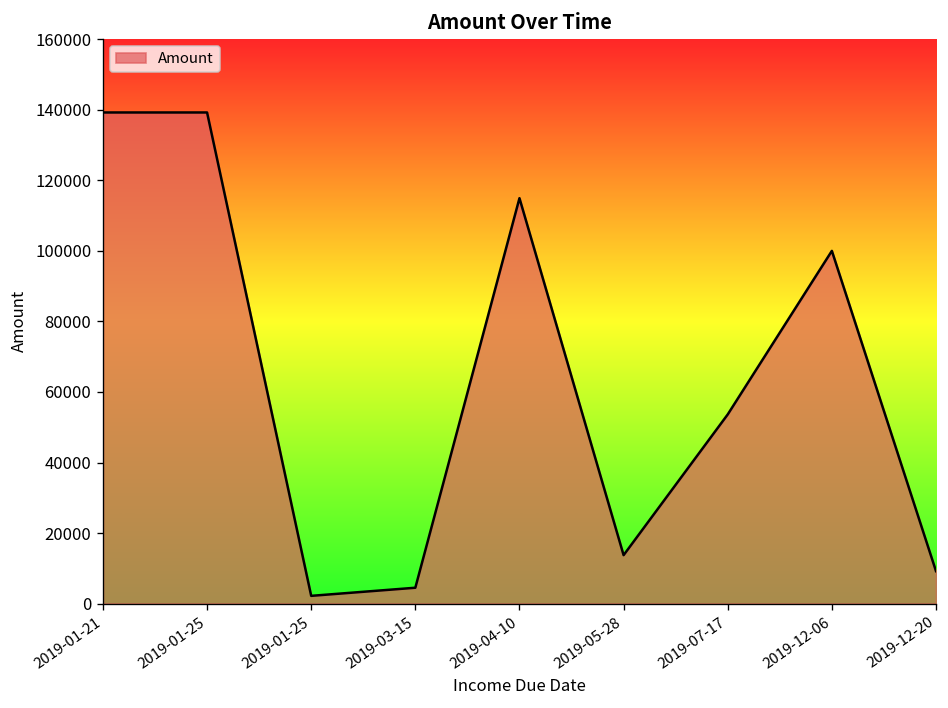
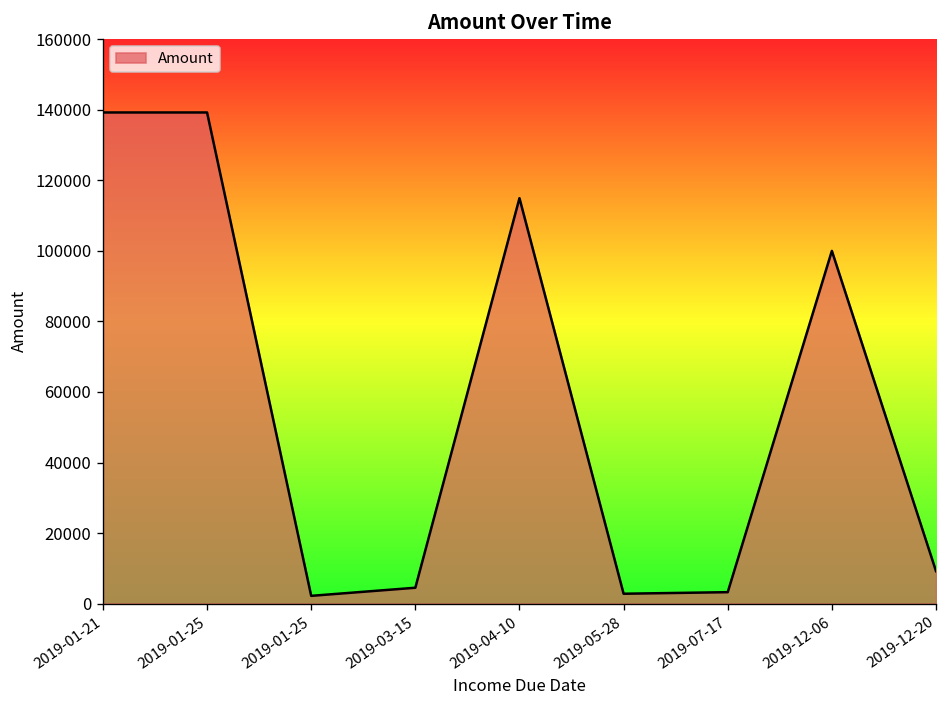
2019-05-28: 14000 -> 3000
2019-07-17: 54000 -> 3000
